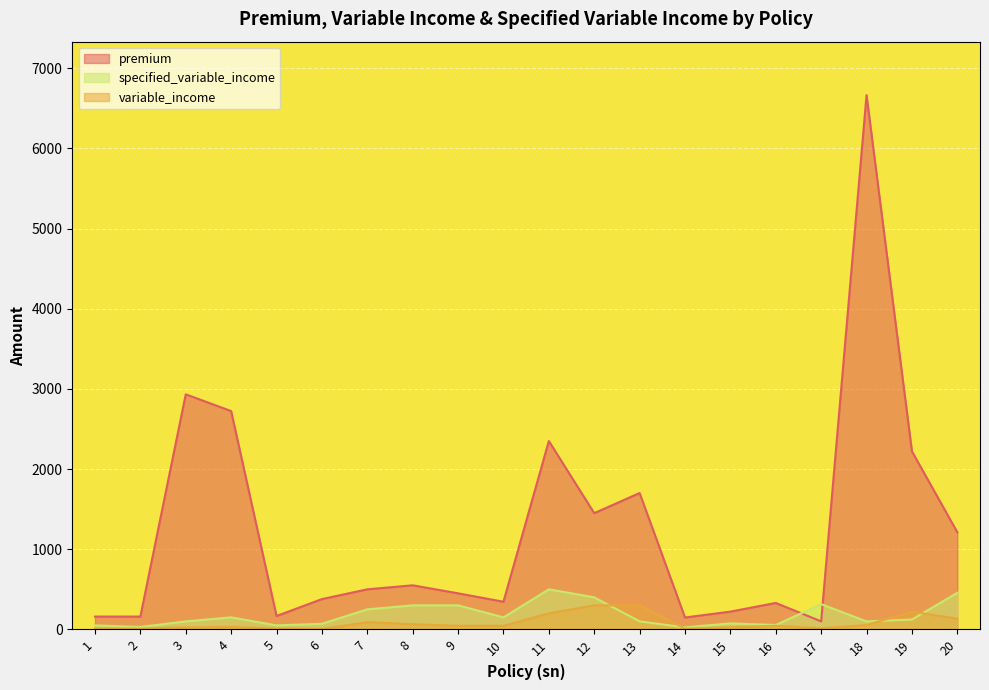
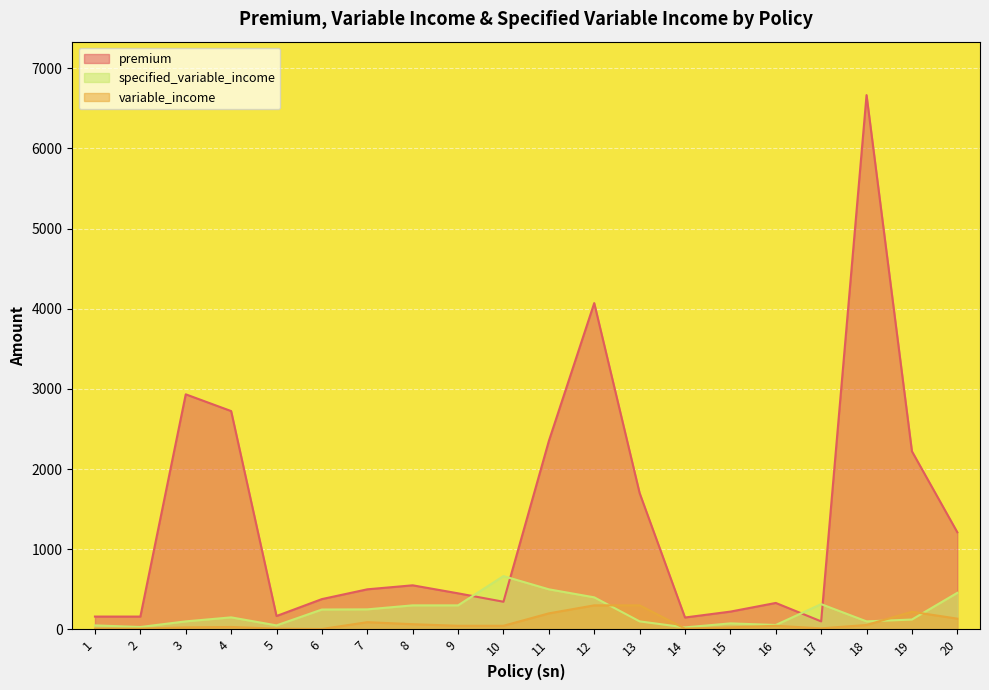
specified_variable_income, 6: 100 -> 200
specified_variable_income, 10: 200 -> 700
premium, 12: 1500 -> 4100
